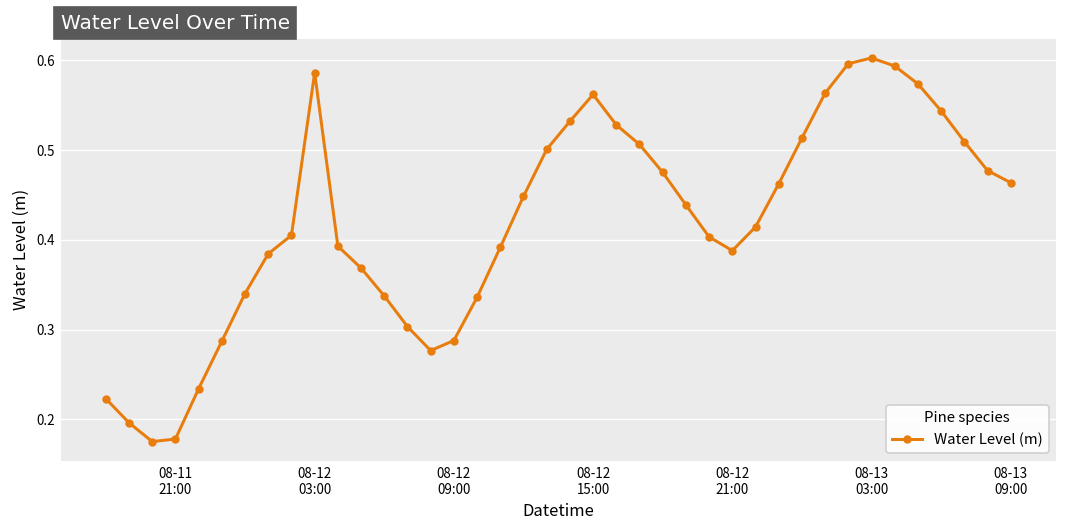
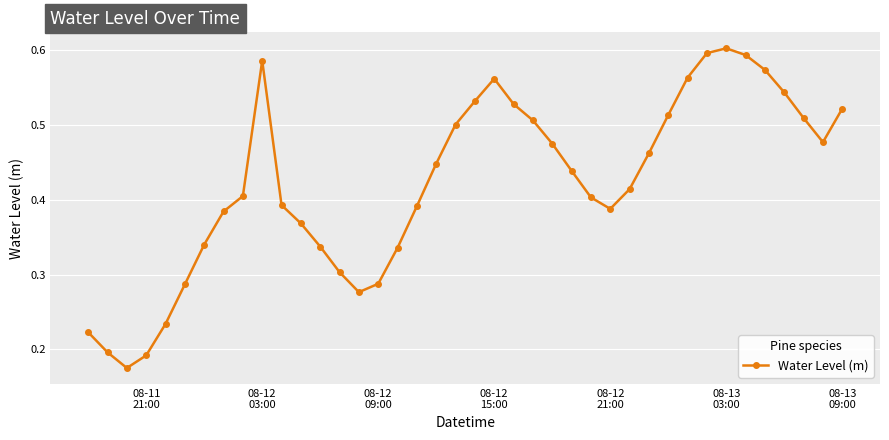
08-11 21:00: 0.18 -> 0.19
08-13 09:00: 0.46 -> 0.52
